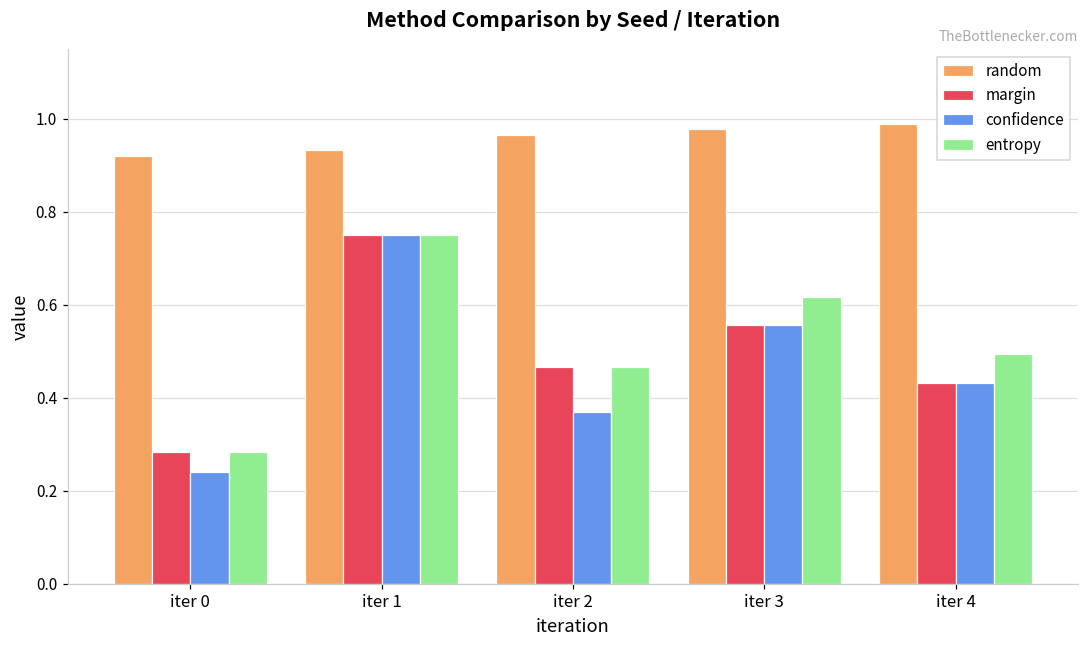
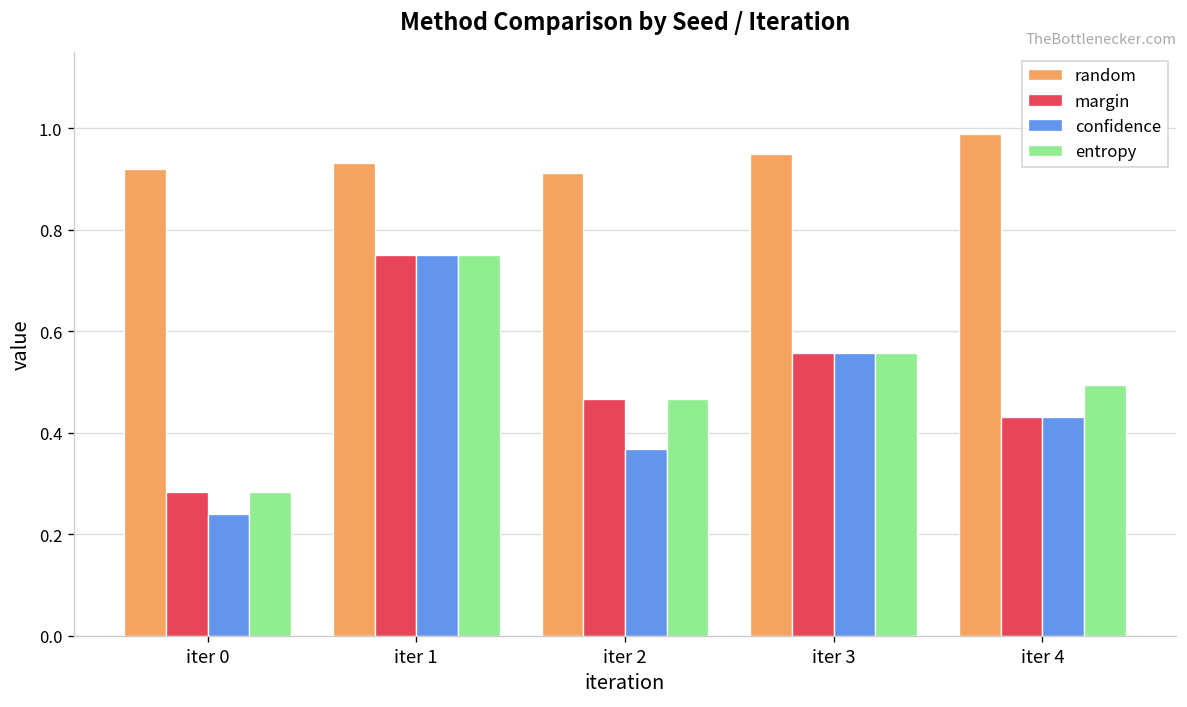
random, iter 2: 0.97 -> 0.91
random, iter 3: 0.98 -> 0.95
entropy, iter 3: 0.62 -> 0.56
